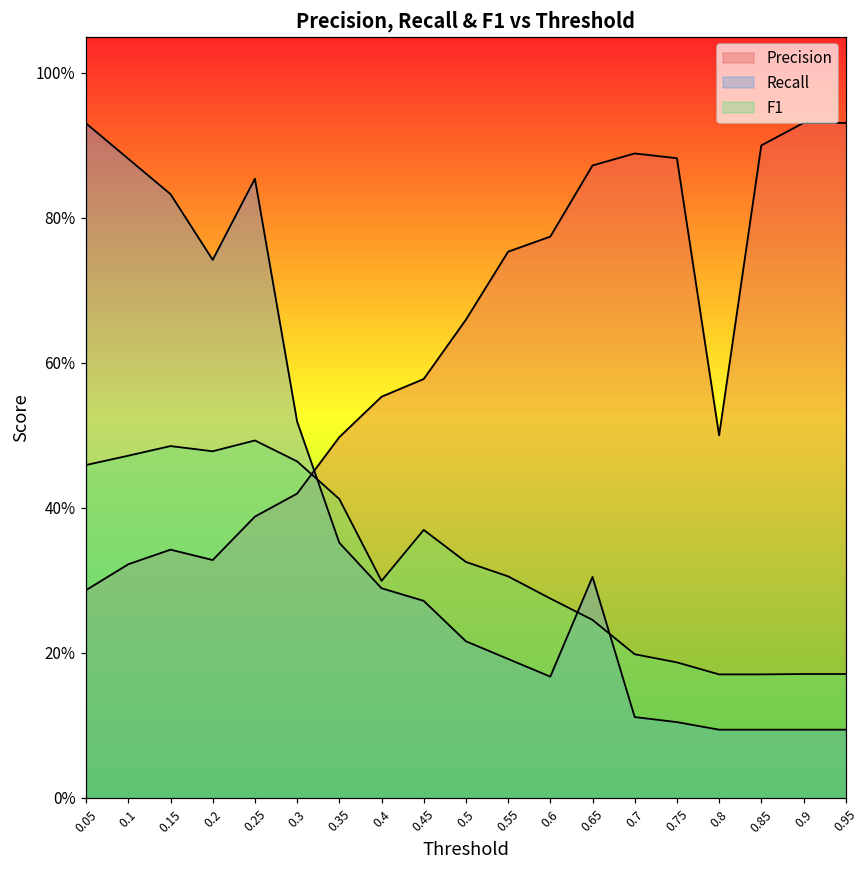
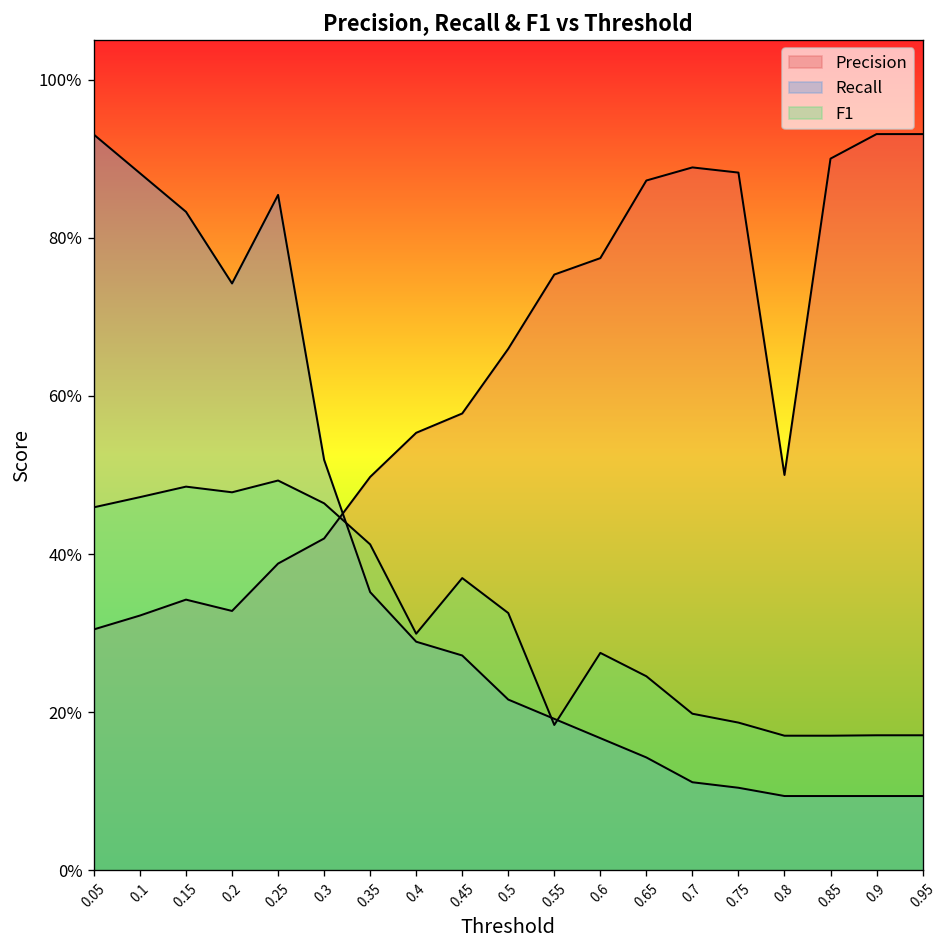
Precision, 0.05: 29% -> 30%
F1, 0.55: 31% -> 18%
Recall, 0.65: 30% -> 14%
